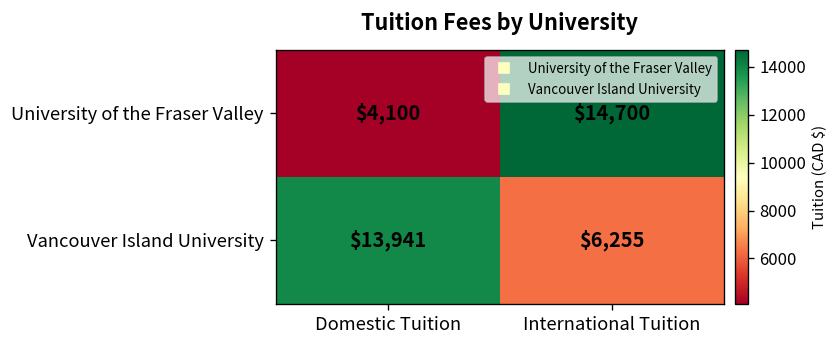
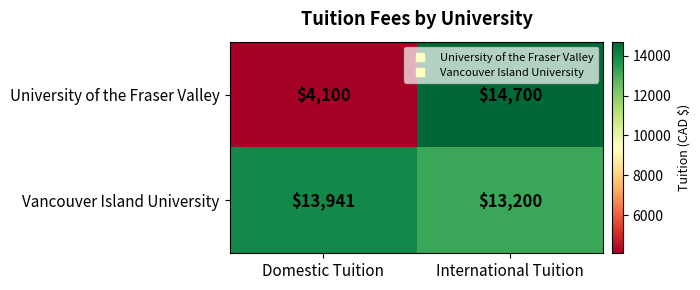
Vancouver Island University, International Tuition: $6,255 -> $13,200
